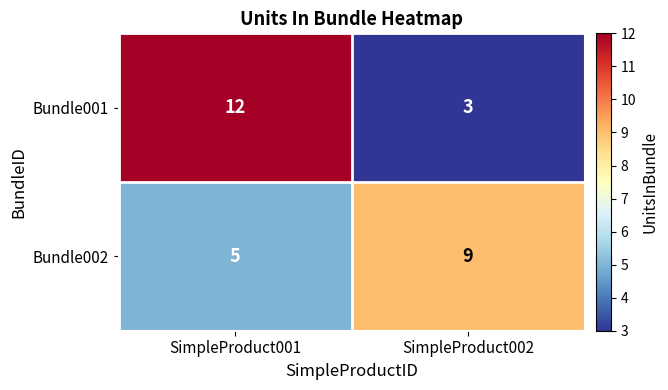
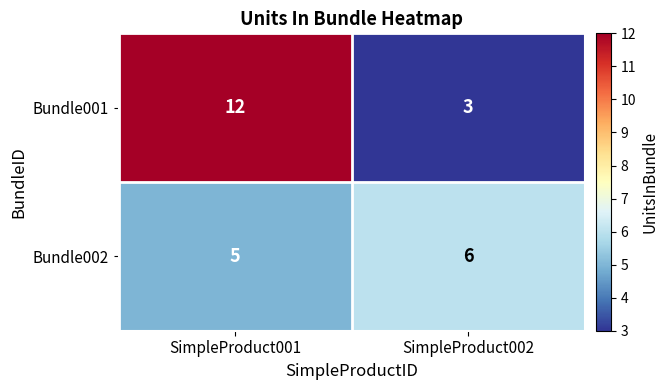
Bundle002, SimpleProduct002: 9 -> 6
